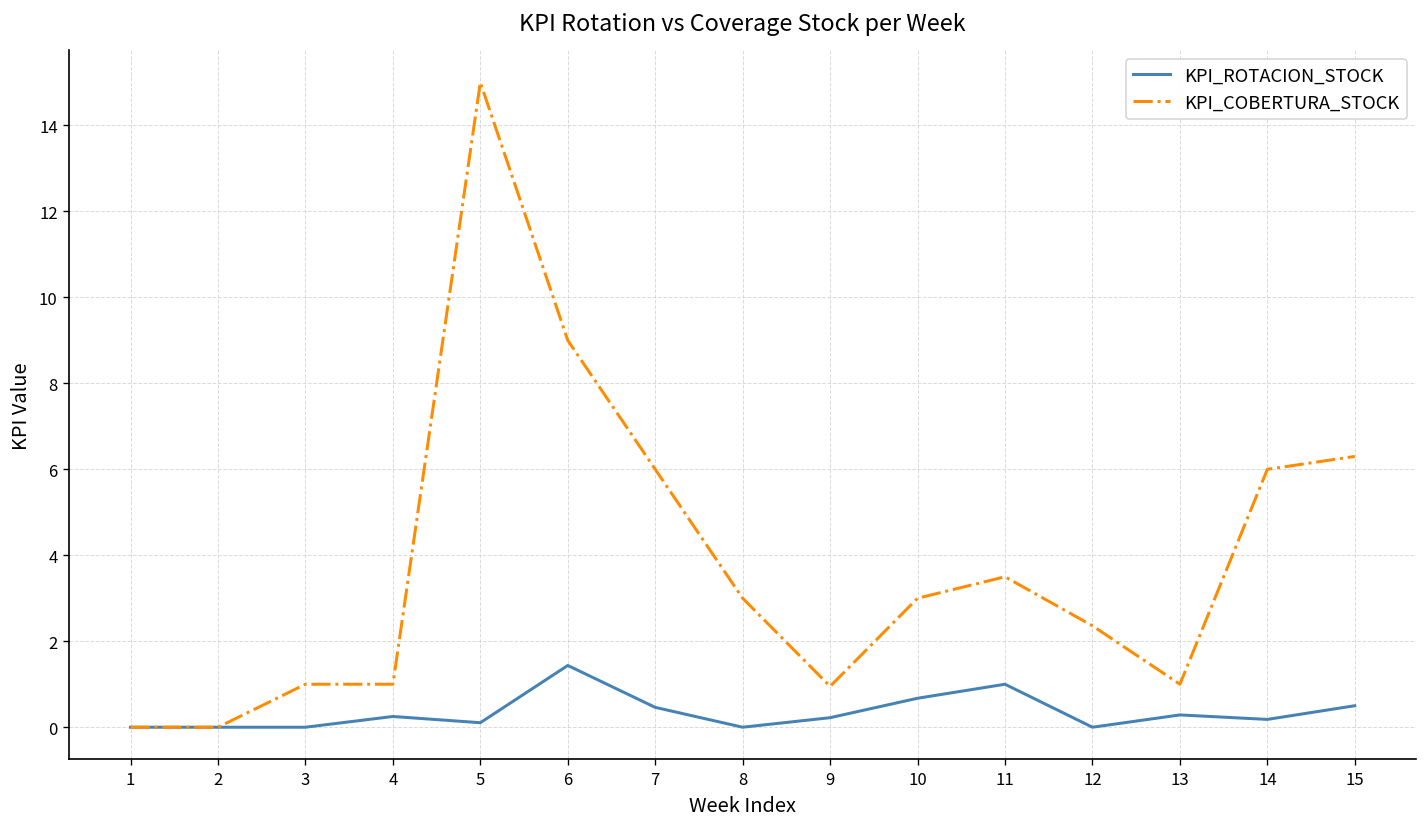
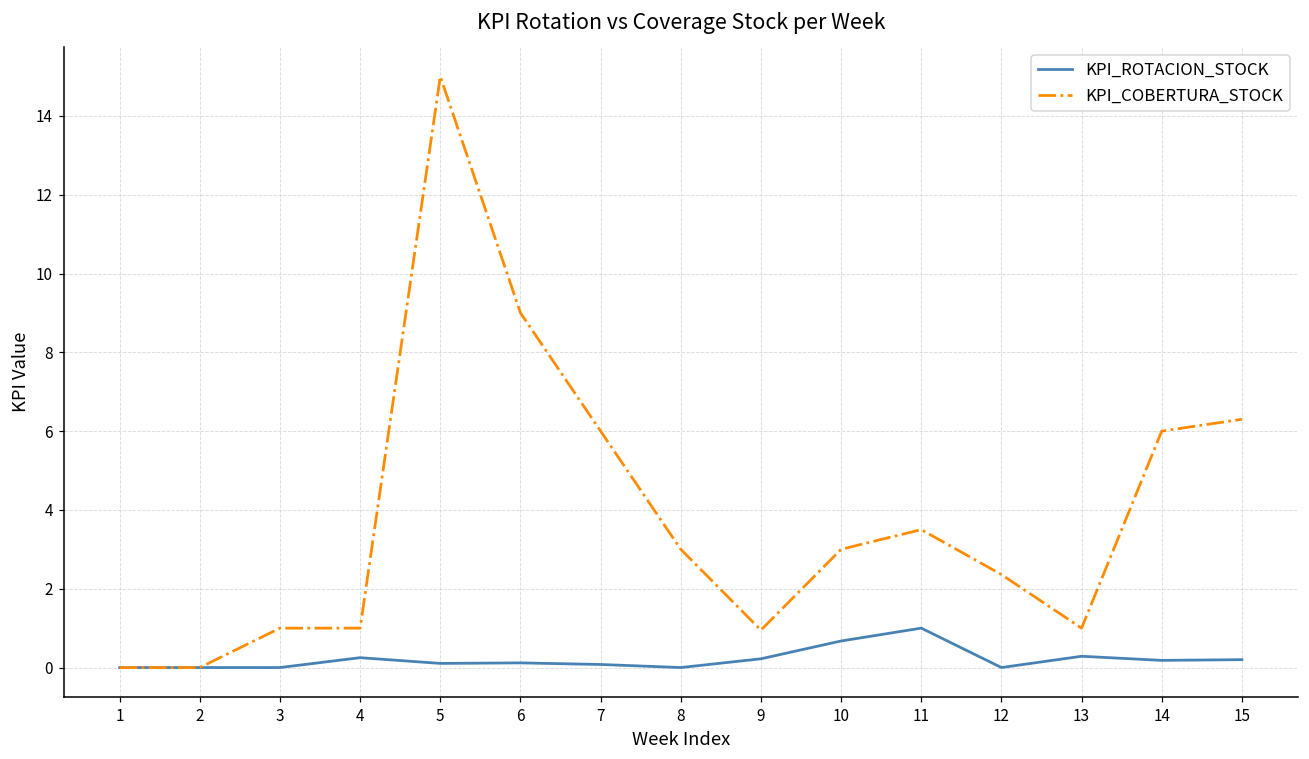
KPI_ROTACION_STOCK, 6: 1.4 -> 0.1
KPI_ROTACION_STOCK, 7: 0.5 -> 0.1
KPI_ROTACION_STOCK, 15: 0.5 -> 0.2
